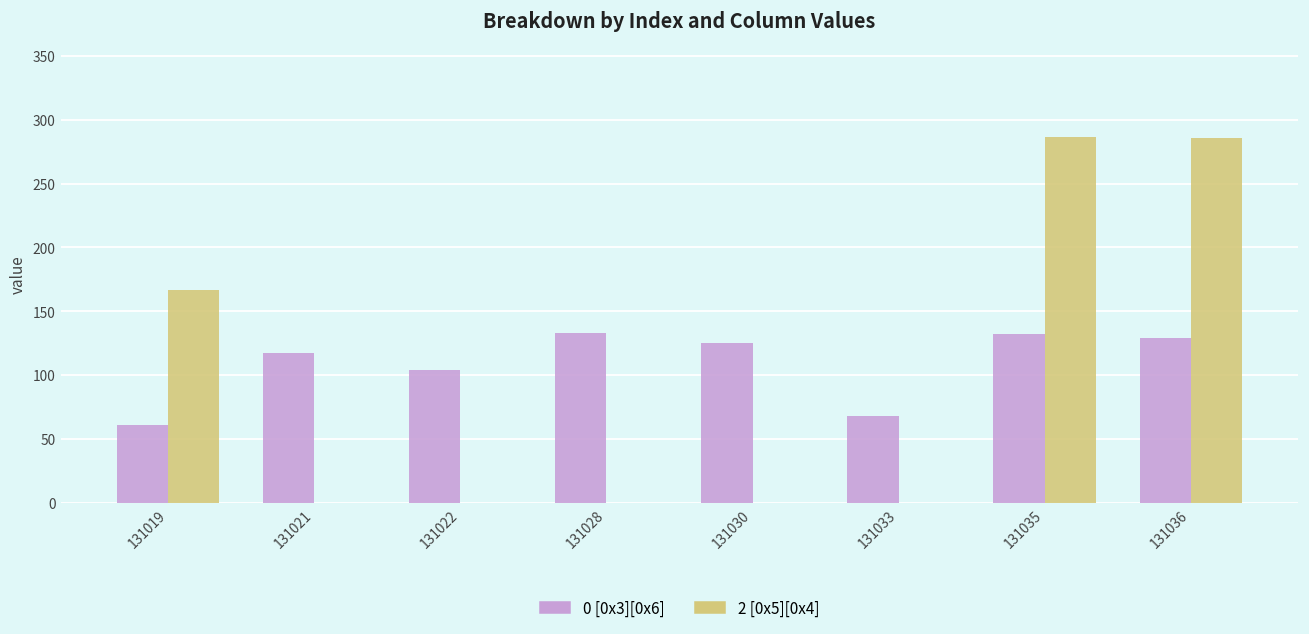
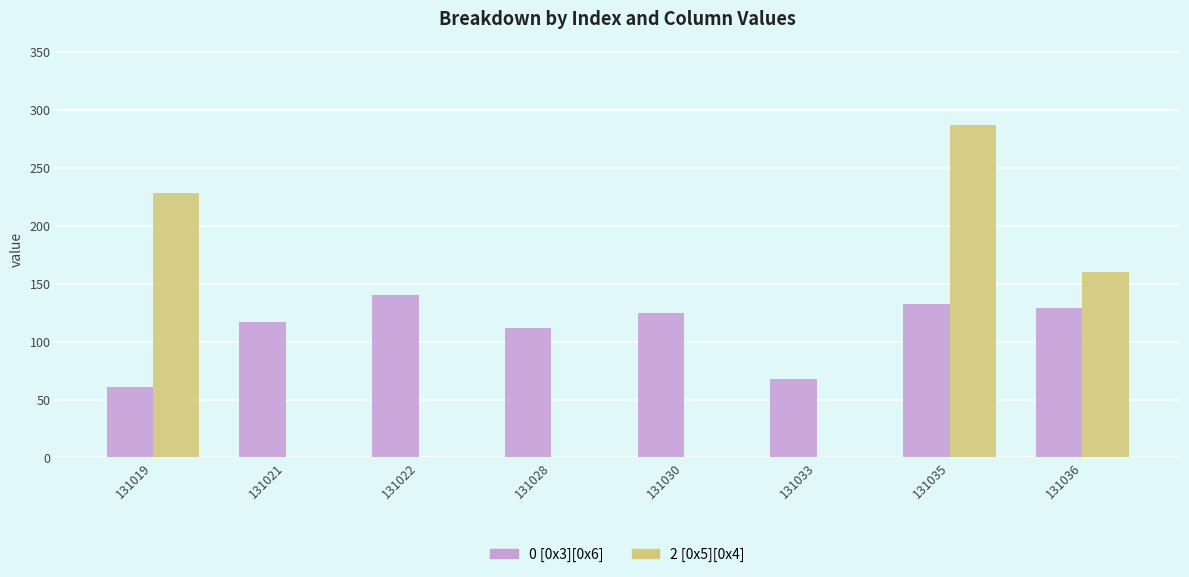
2 [0x5][0x4], 131019: 167 -> 228
0 [0x3][0x6], 131022: 104 -> 140
0 [0x3][0x6], 131028: 133 -> 112
2 [0x5][0x4], 131036: 286 -> 160
